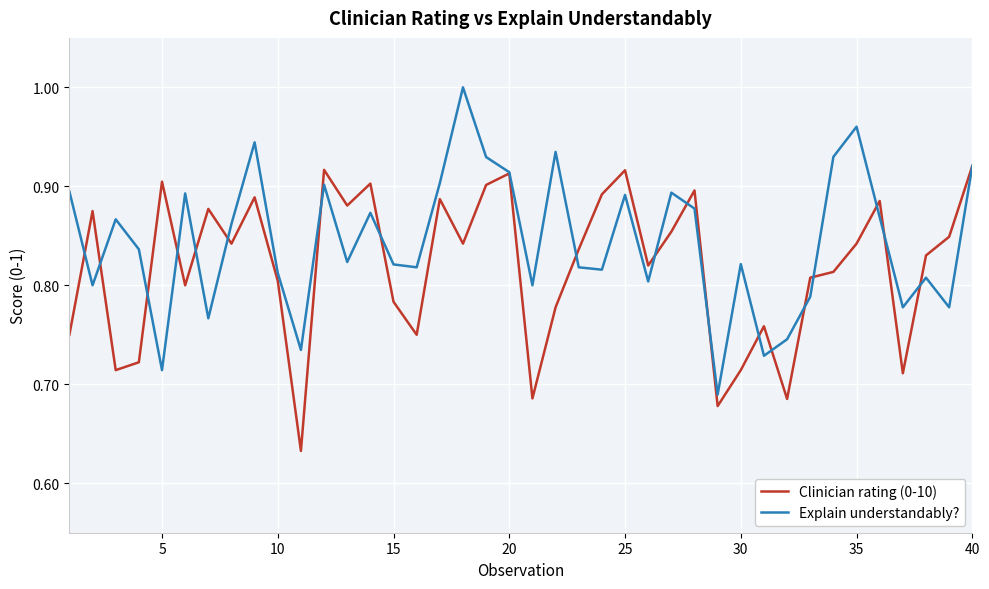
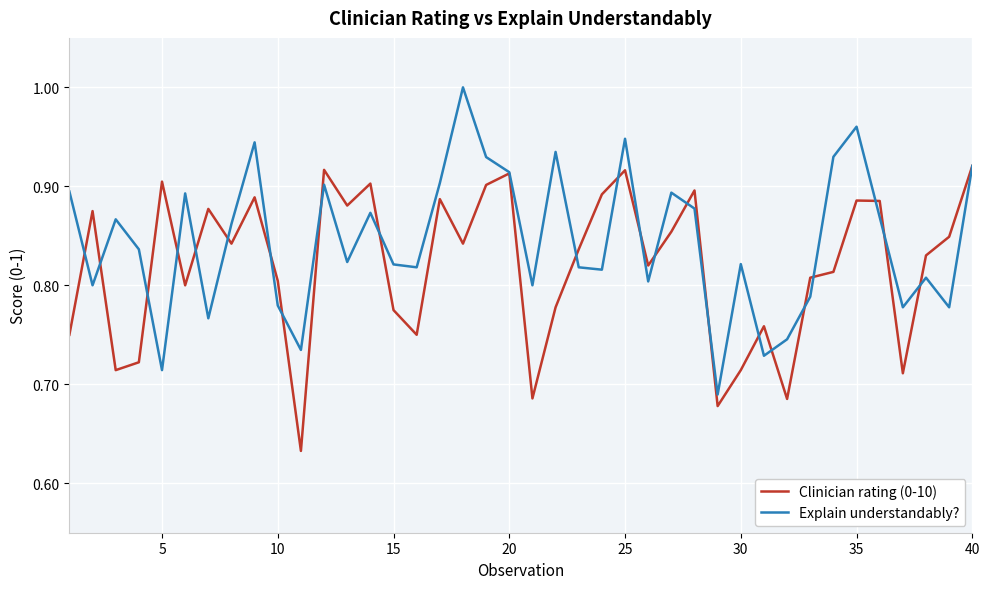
Explain understandably?, 10: 0.81 -> 0.78
Clinician rating (0-10), 15: 0.78 -> 0.77
Explain understandably?, 25: 0.89 -> 0.95
Clinician rating (0-10), 35: 0.84 -> 0.89
